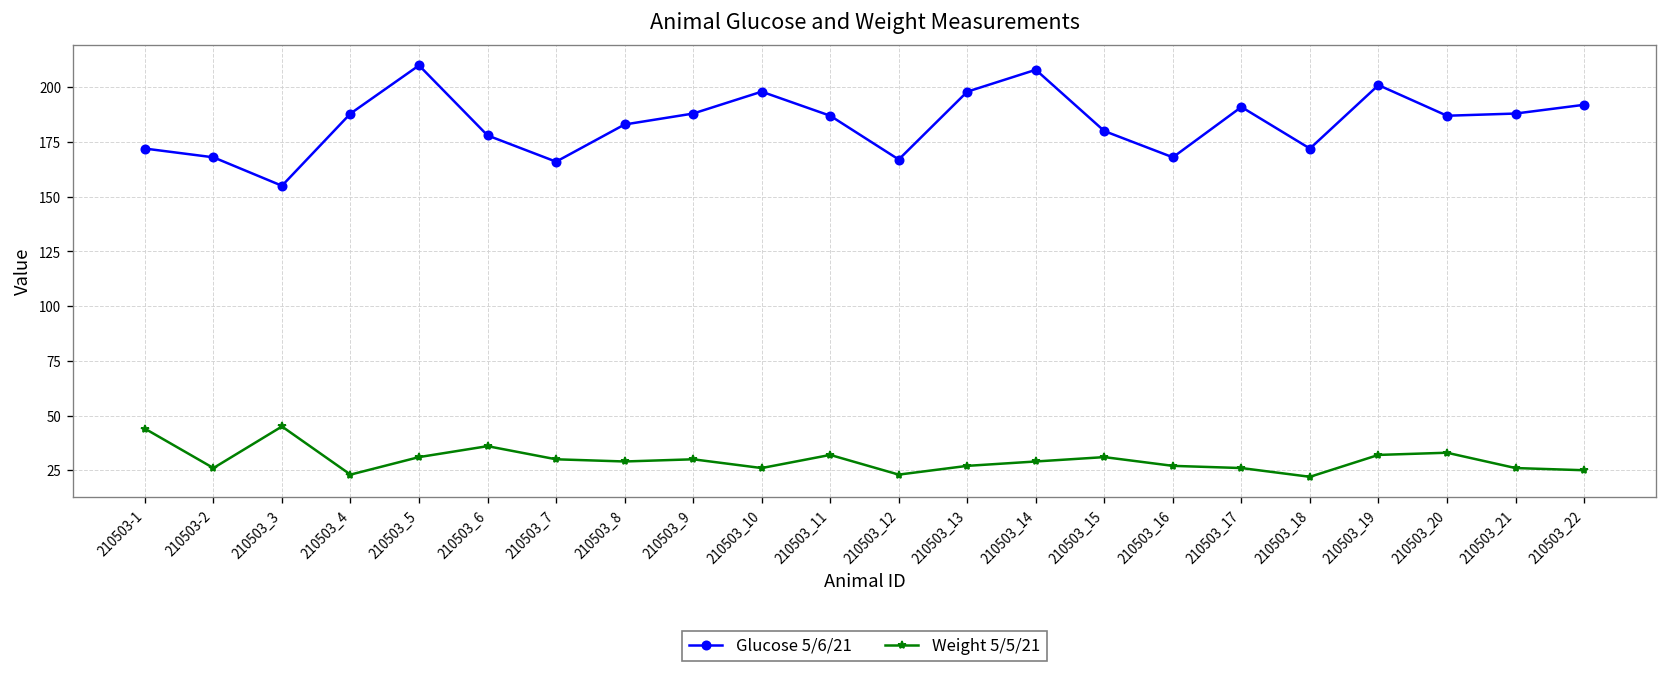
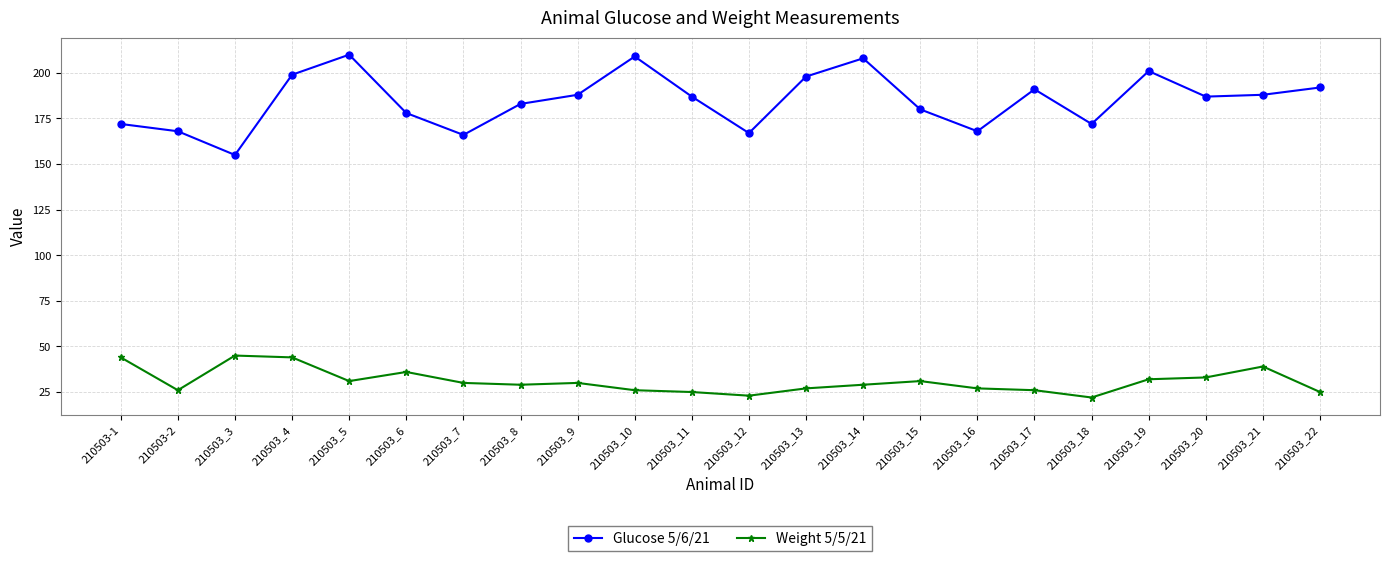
Glucose 5/6/21, 210503_4: 188 -> 199
Weight 5/5/21, 210503_4: 23 -> 44
Glucose 5/6/21, 210503_10: 198 -> 209
Weight 5/5/21, 210503_11: 32 -> 25
Weight 5/5/21, 210503_21: 26 -> 39
